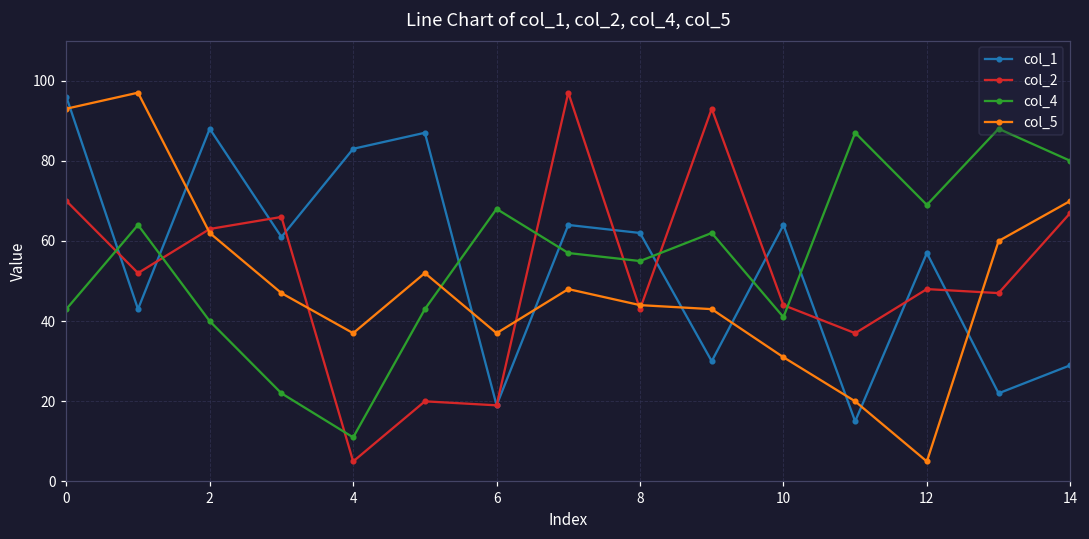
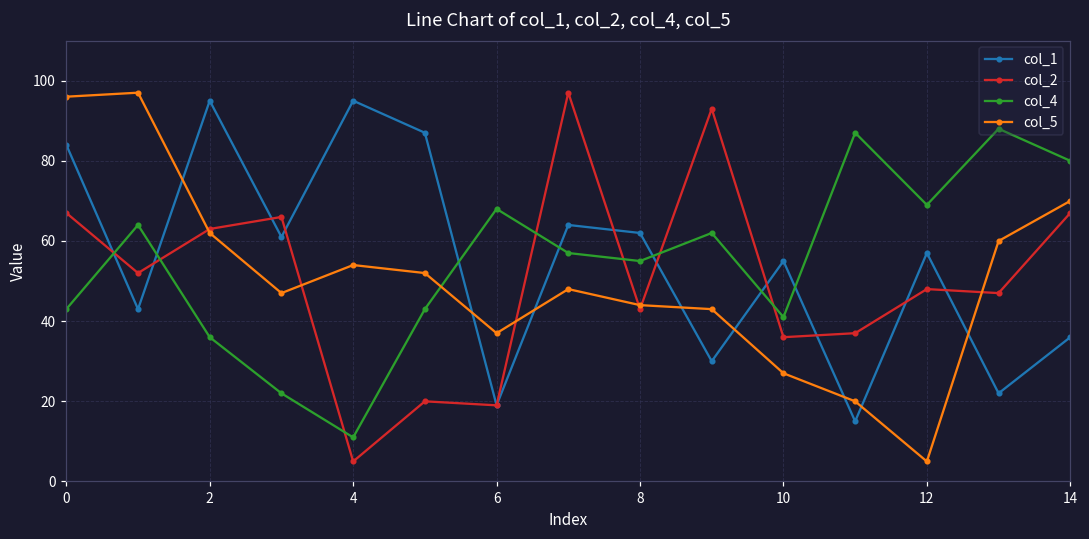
col_1, 0: 96 -> 84
col_2, 0: 70 -> 67
col_5, 0: 93 -> 96
col_1, 2: 88 -> 95
col_4, 2: 40 -> 36
col_1, 4: 83 -> 95
col_5, 4: 37 -> 54
col_1, 10: 64 -> 55
col_2, 10: 44 -> 36
col_5, 10: 31 -> 27
col_1, 14: 29 -> 36
